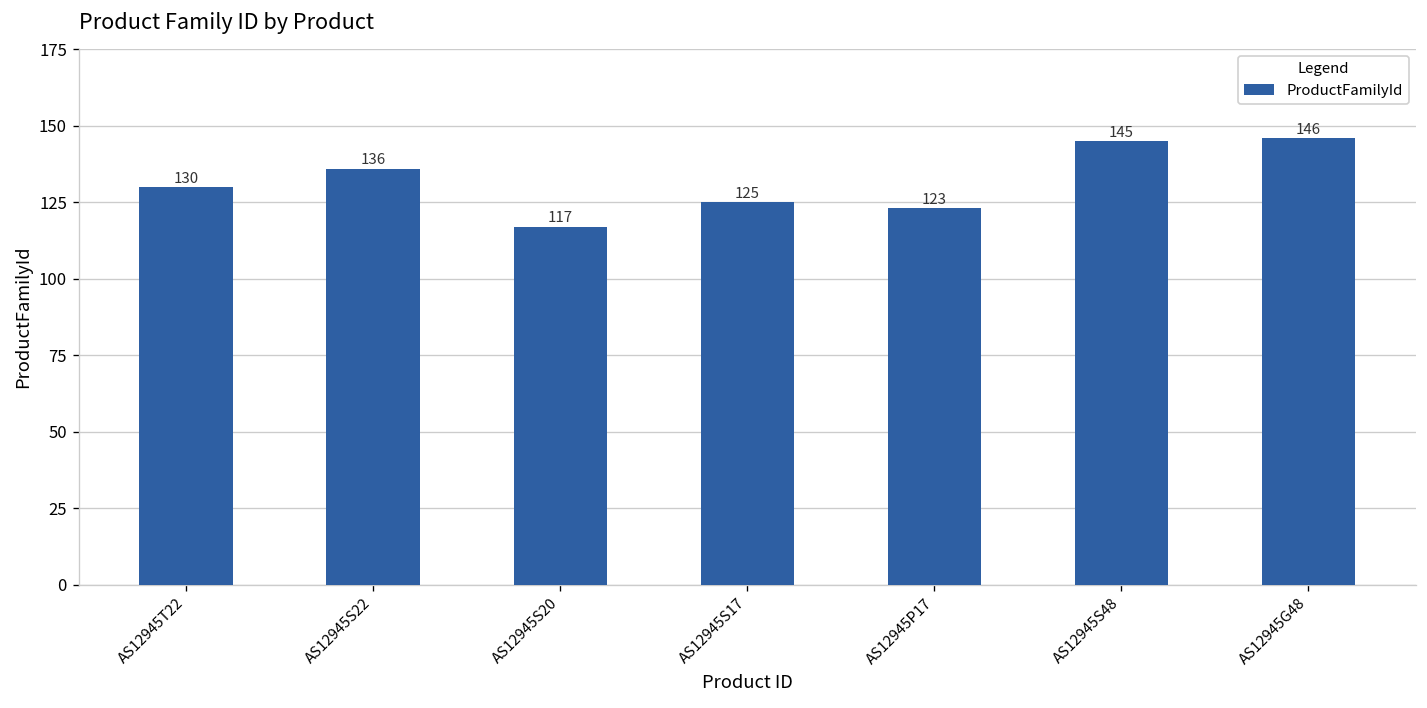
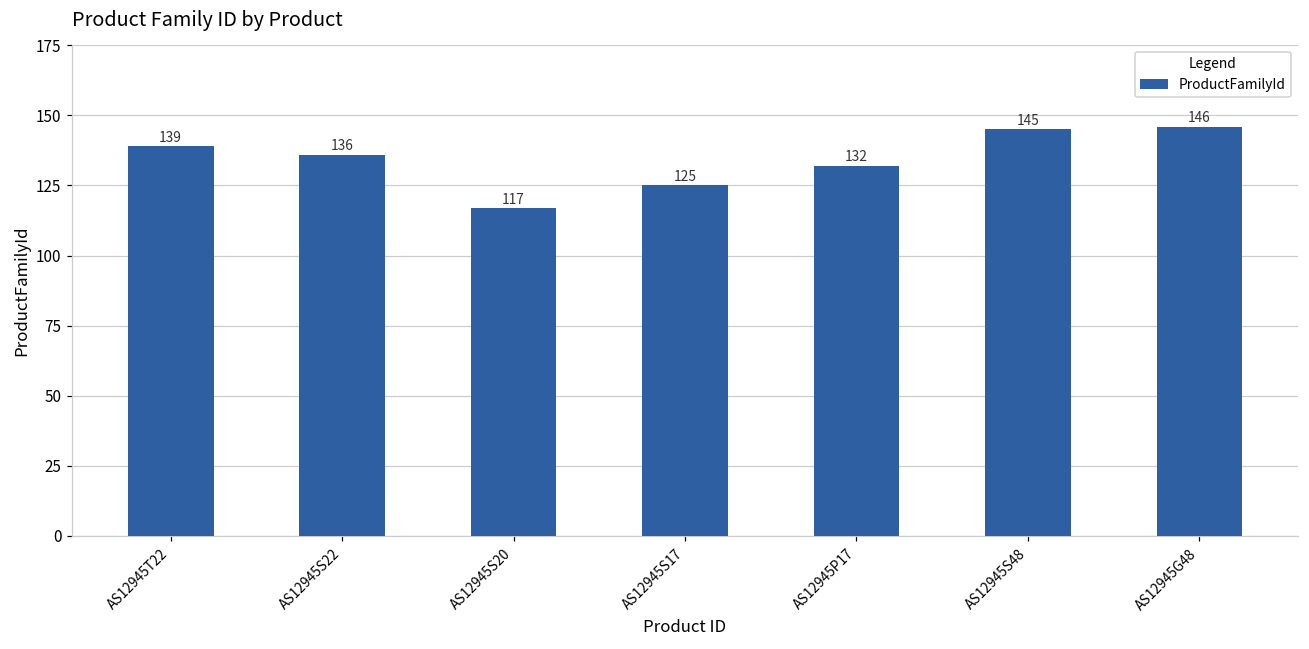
AS12945T22: 130 -> 139
AS12945P17: 123 -> 132
